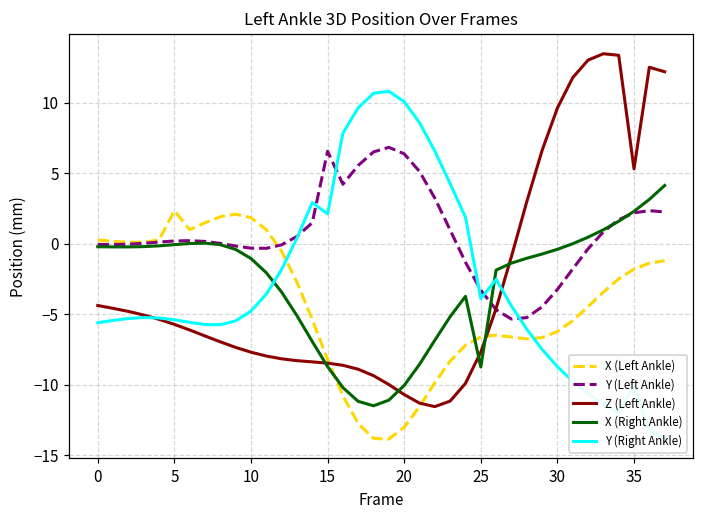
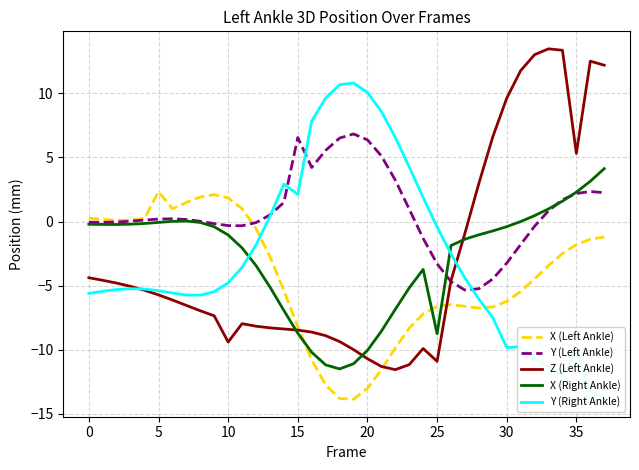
Z (Left Ankle), 10: -7.7 -> -9.4
Z (Left Ankle), 25: -7.7 -> -10.9
Y (Right Ankle), 25: -3.9 -> -0.4
Y (Right Ankle), 30: -8.7 -> -9.8
